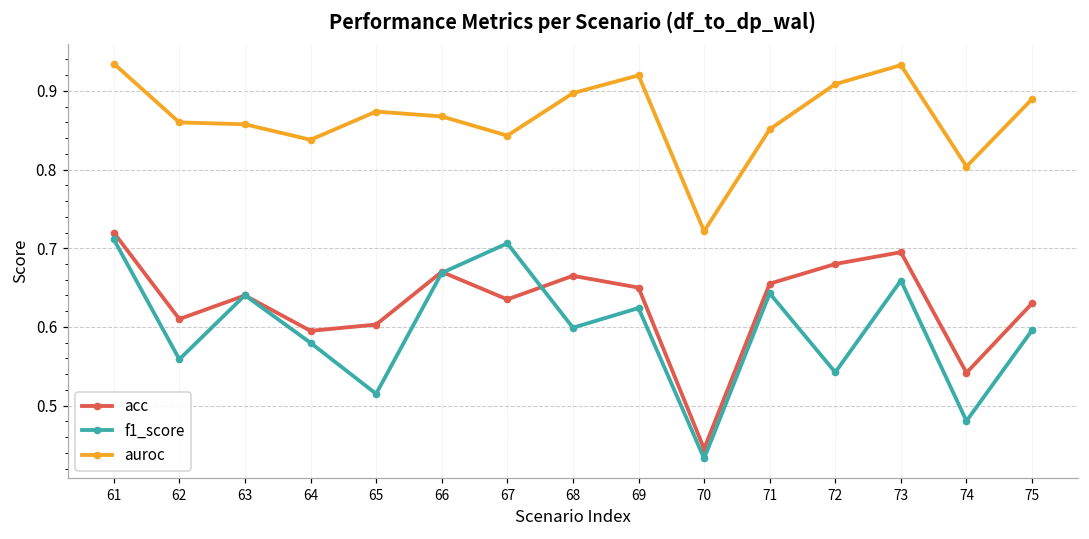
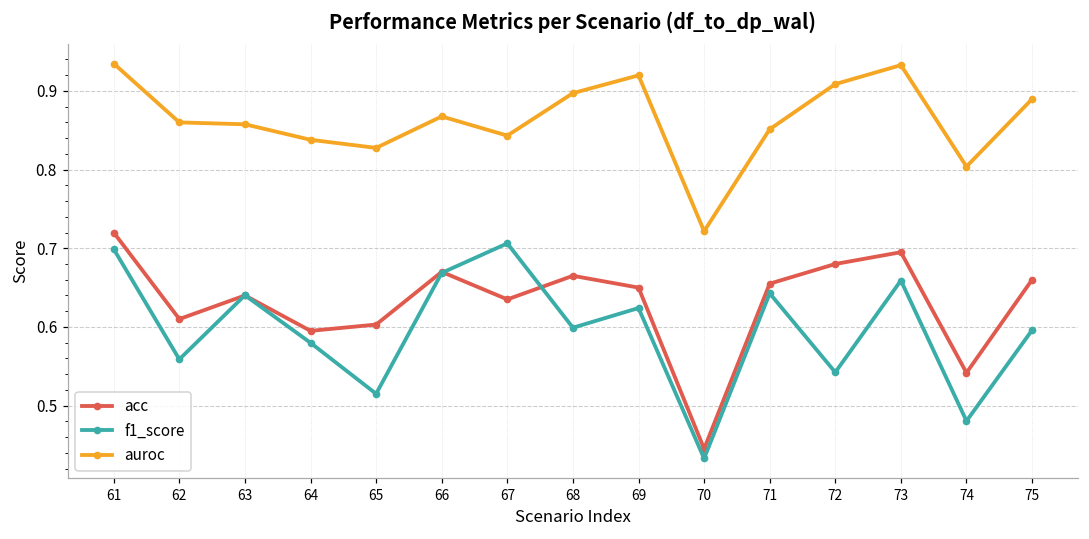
f1_score, 61: 0.71 -> 0.70
auroc, 65: 0.87 -> 0.83
acc, 75: 0.63 -> 0.66
